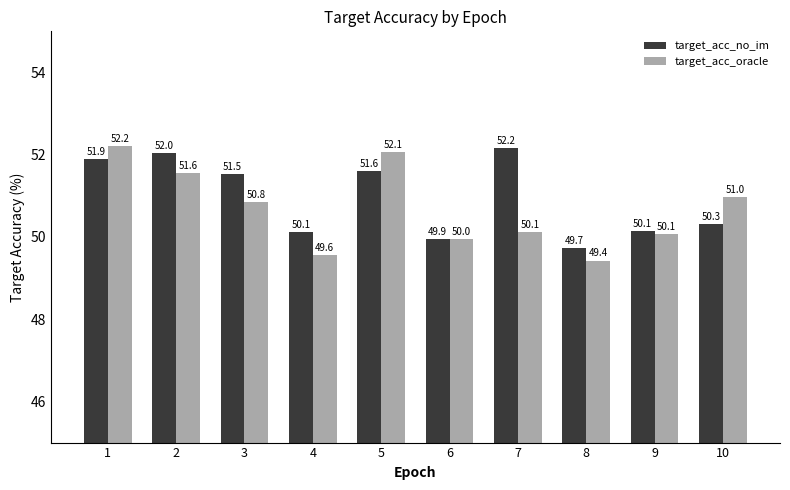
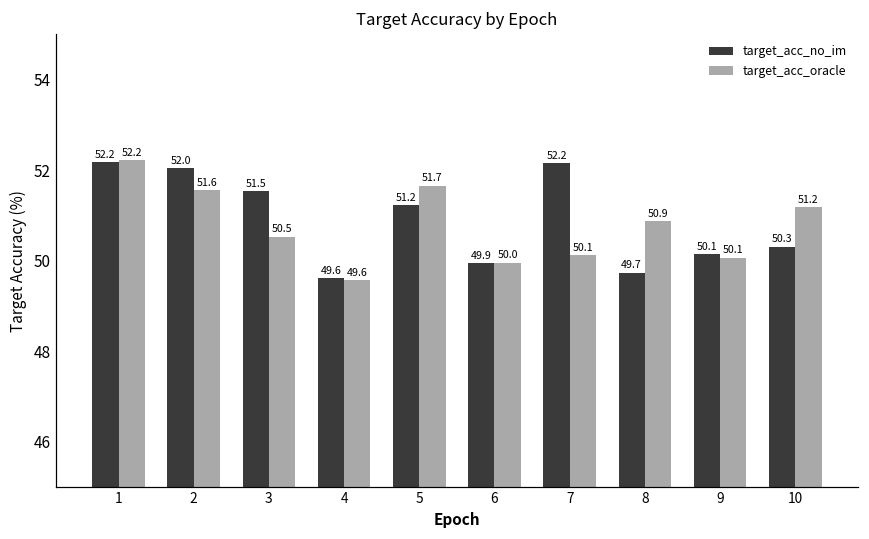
target_acc_no_im, 1: 51.9 -> 52.2
target_acc_oracle, 3: 50.8 -> 50.5
target_acc_no_im, 4: 50.1 -> 49.6
target_acc_no_im, 5: 51.6 -> 51.2
target_acc_oracle, 5: 52.1 -> 51.7
target_acc_oracle, 8: 49.4 -> 50.9
target_acc_oracle, 10: 51.0 -> 51.2
